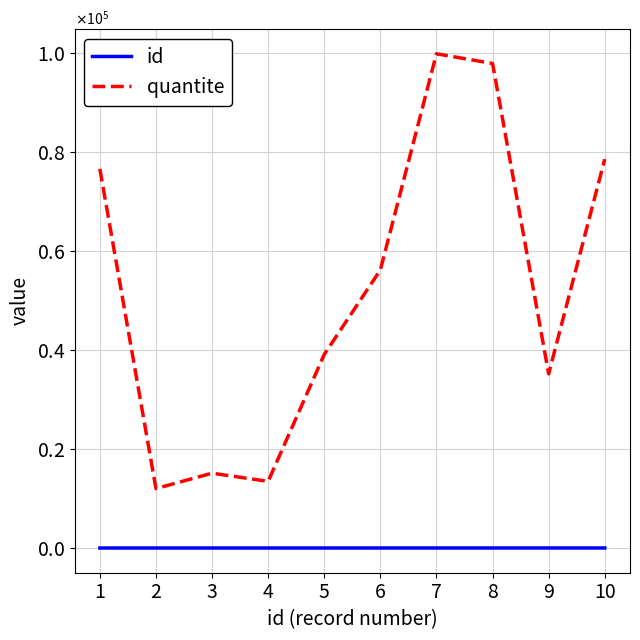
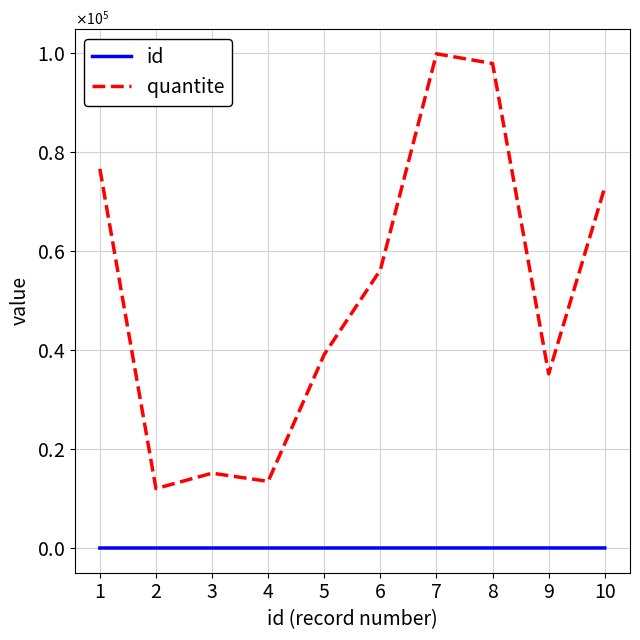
quantite, 10: 79000 -> 73000
